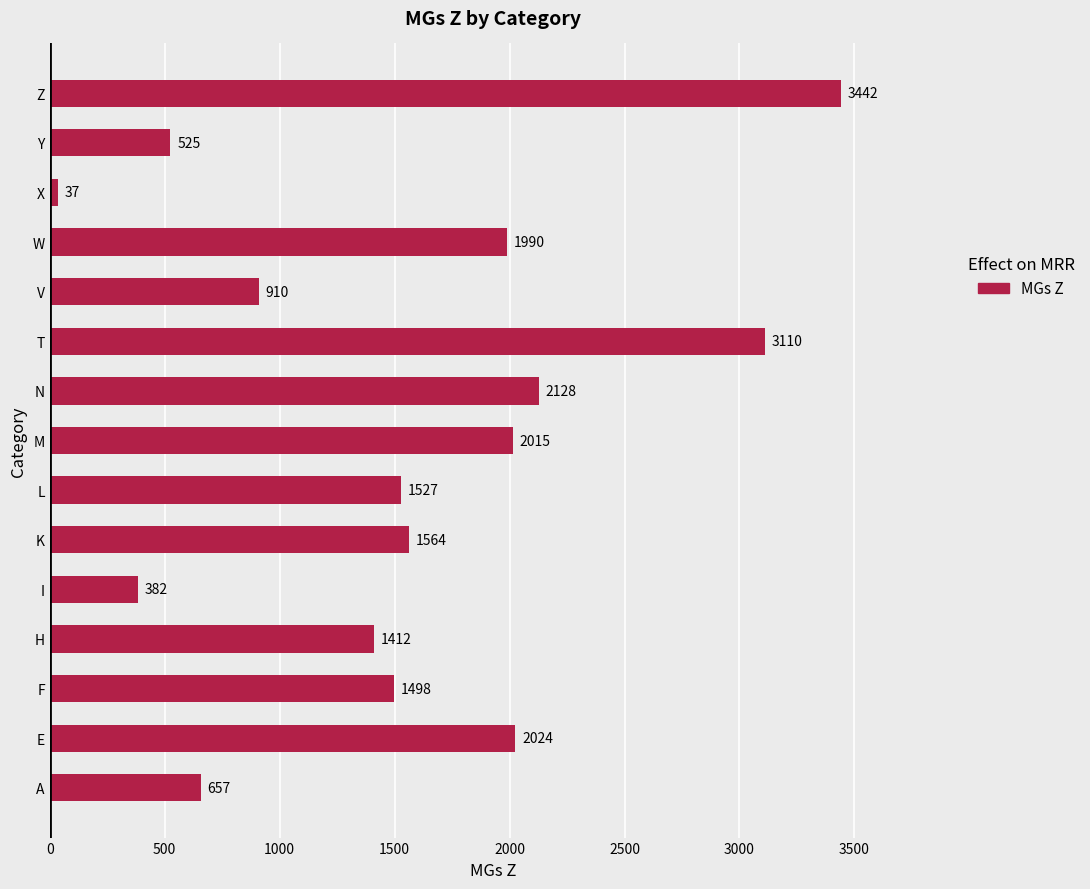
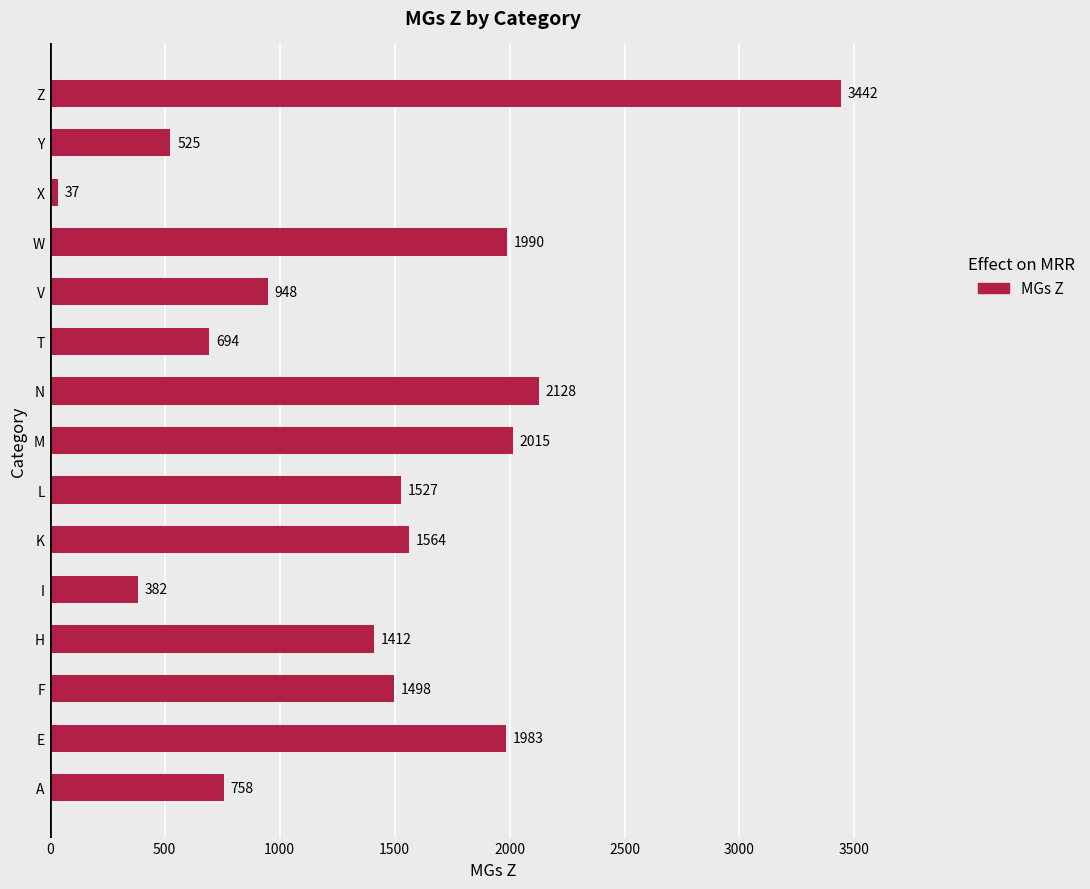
V: 910 -> 948
T: 3110 -> 694
E: 2024 -> 1983
A: 657 -> 758
